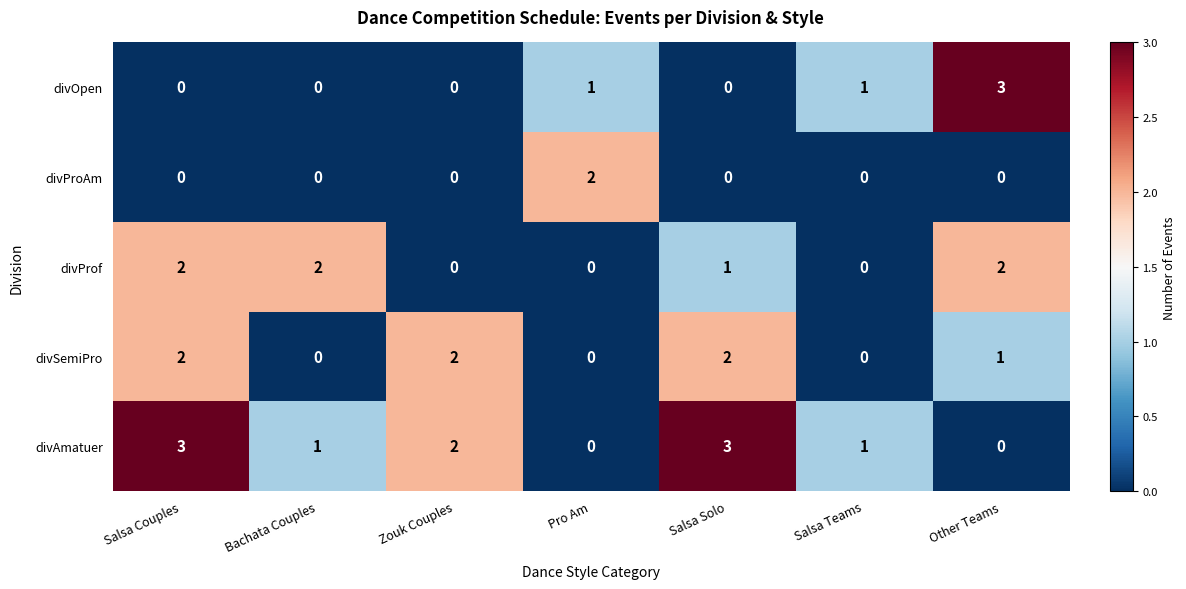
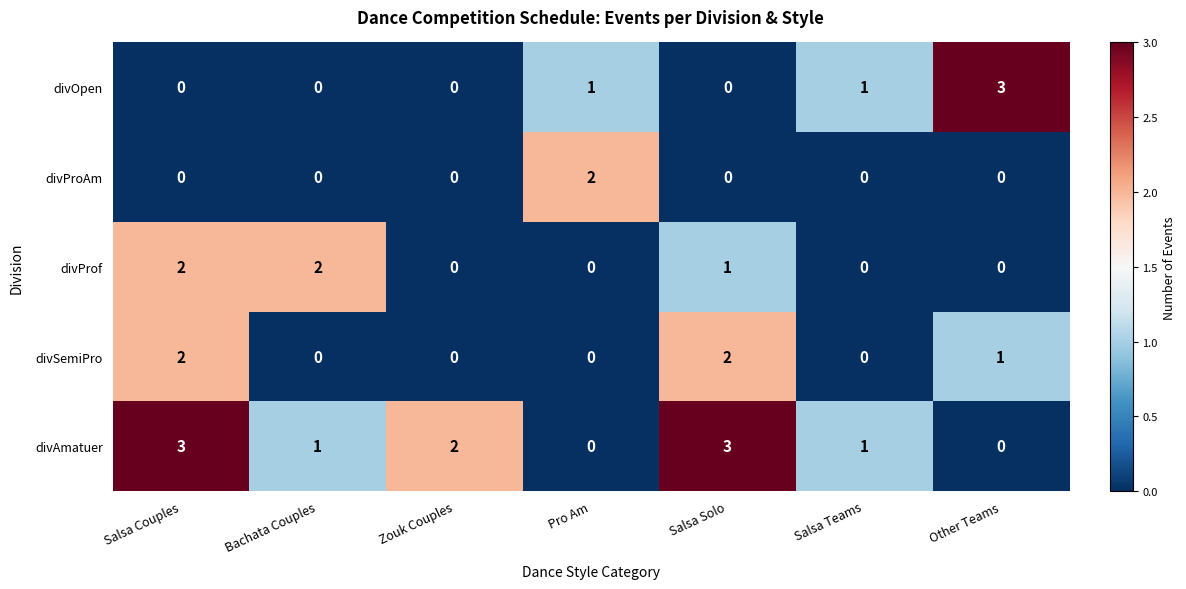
divProf, Other Teams: 2 -> 0
divSemiPro, Zouk Couples: 2 -> 0
